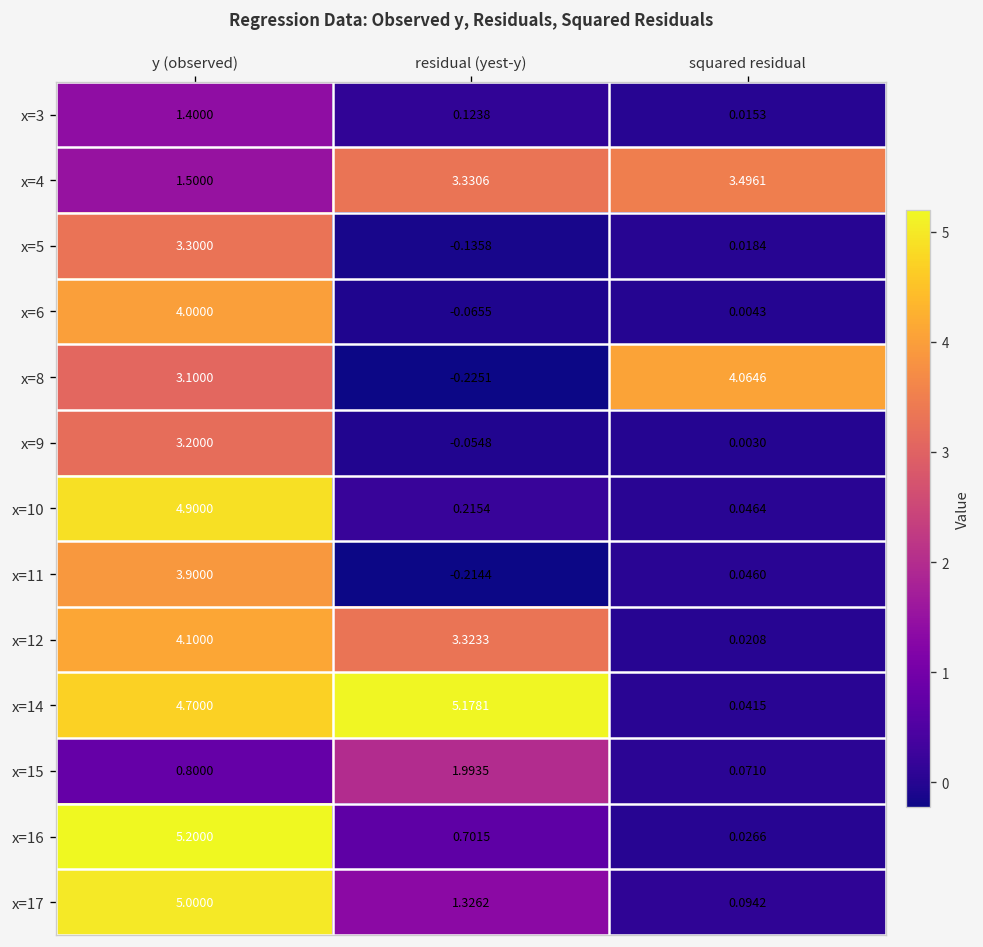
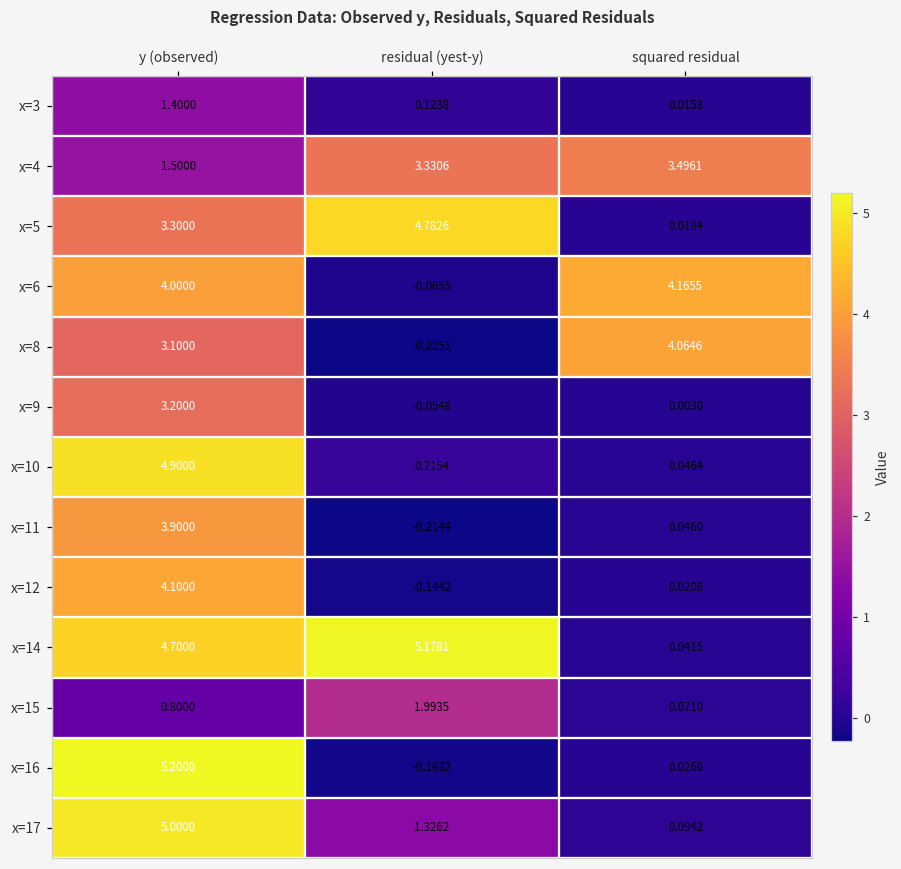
x=5, residual (yest-y): -0.1358 -> 4.7826
x=6, squared residual: 0.0043 -> 4.1655
x=12, residual (yest-y): 3.3233 -> -0.1442
x=16, residual (yest-y): 0.7015 -> -0.1632
